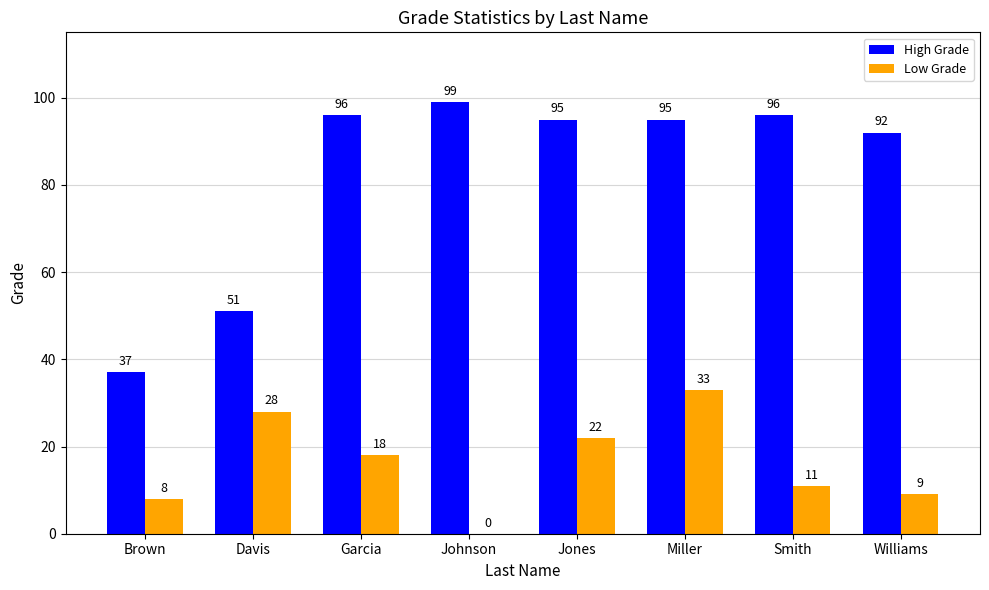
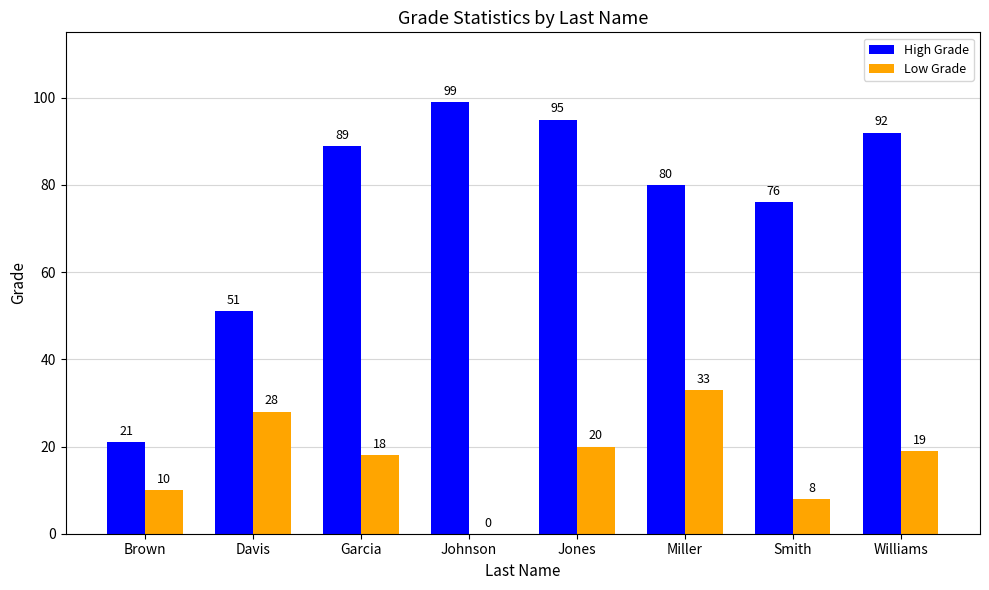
High Grade, Brown: 37 -> 21
Low Grade, Brown: 8 -> 10
High Grade, Garcia: 96 -> 89
Low Grade, Jones: 22 -> 20
High Grade, Miller: 95 -> 80
High Grade, Smith: 96 -> 76
Low Grade, Smith: 11 -> 8
Low Grade, Williams: 9 -> 19
